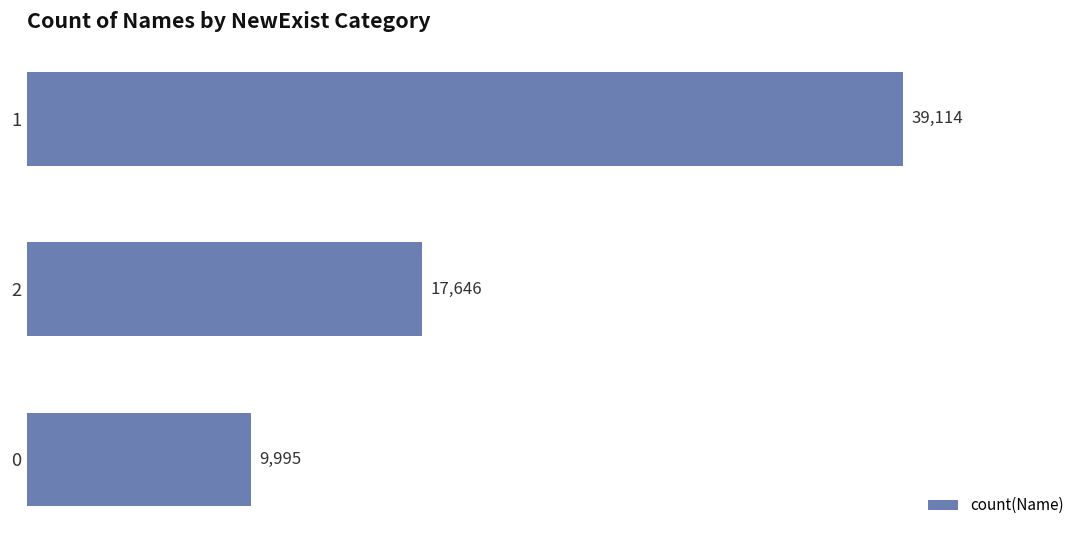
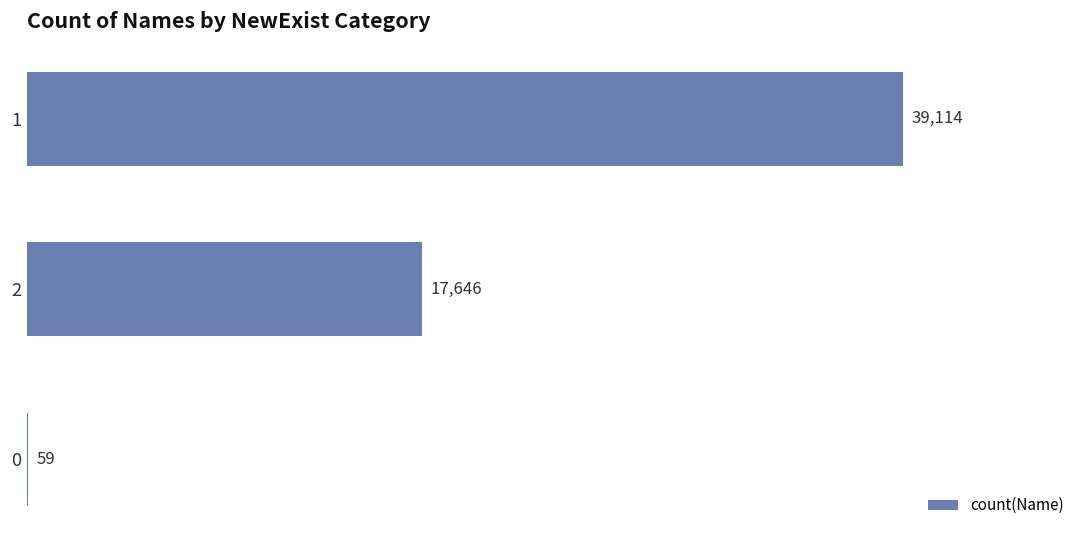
0: 9,995 -> 59
